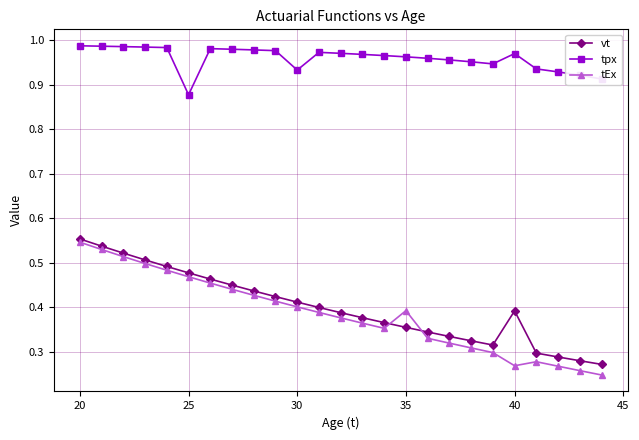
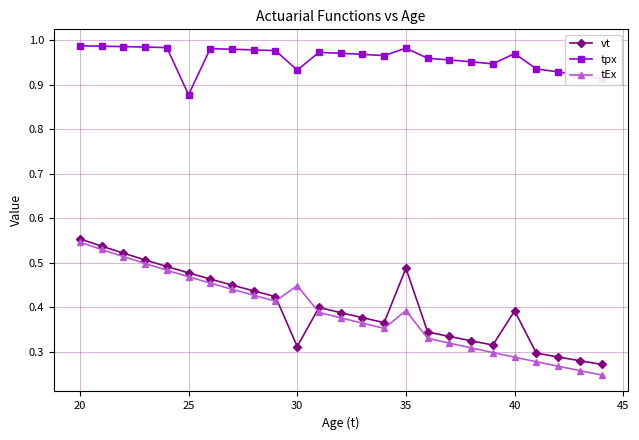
vt, 30: 0.41 -> 0.31
tEx, 30: 0.40 -> 0.45
vt, 35: 0.36 -> 0.49
tpx, 35: 0.96 -> 0.98
tEx, 40: 0.27 -> 0.29
